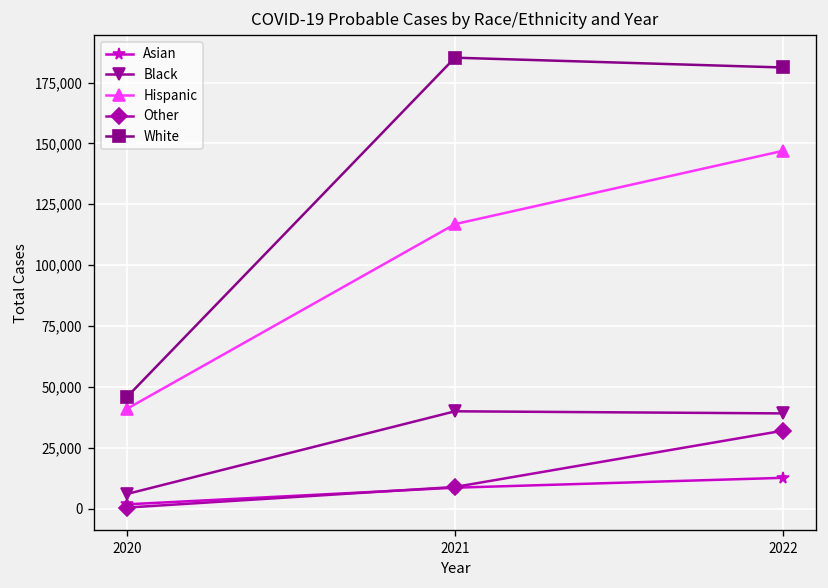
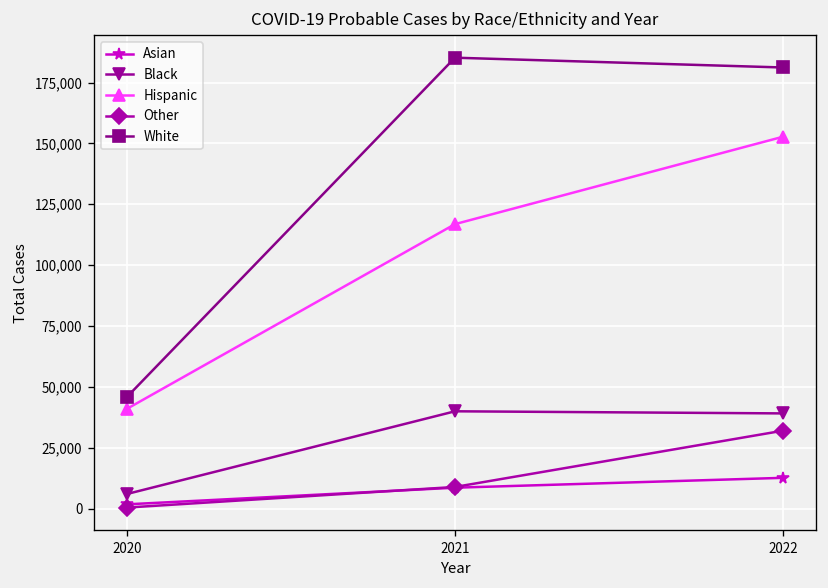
Hispanic, 2022: 147,000 -> 153,000
